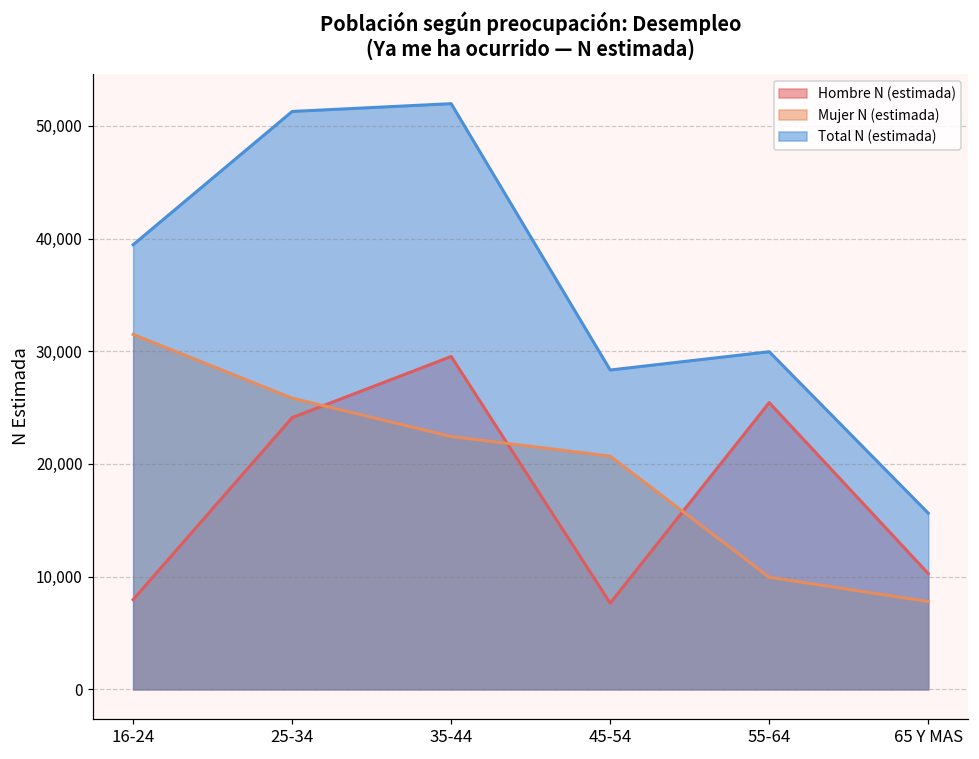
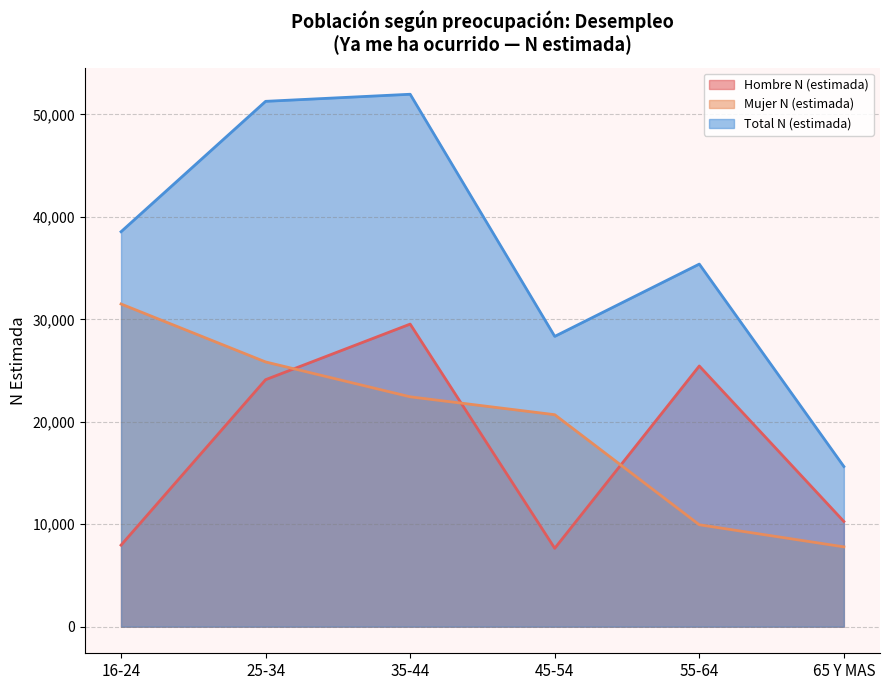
Total N (estimada), 16-24: 39,500 -> 38,600
Total N (estimada), 55-64: 30,000 -> 35,400
